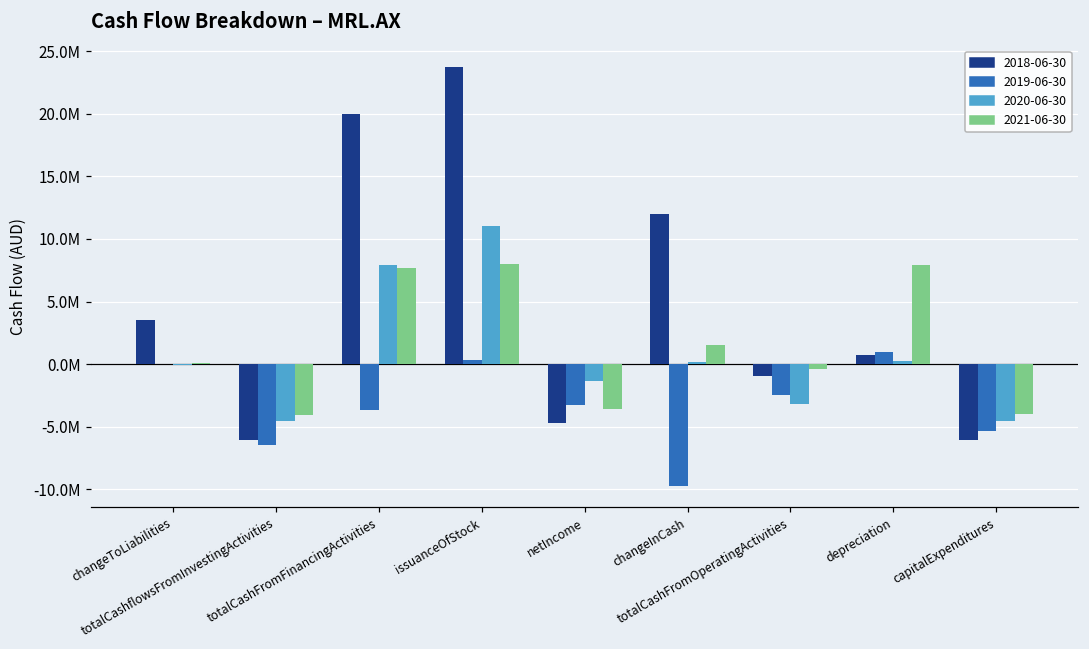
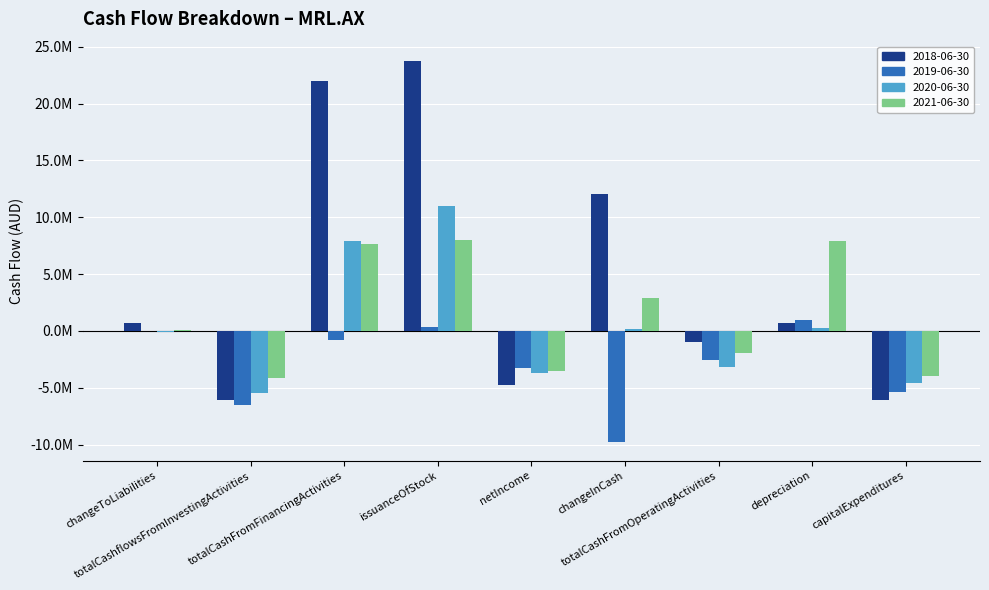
2018-06-30, changeToLiabilities: 3500000 -> 700000
2020-06-30, totalCashflowsFromInvestingActivities: -4500000 -> -5400000
2018-06-30, totalCashFromFinancingActivities: 20000000 -> 22000000
2019-06-30, totalCashFromFinancingActivities: -3700000 -> -800000
2020-06-30, netIncome: -1300000 -> -3700000
2021-06-30, changeInCash: 1500000 -> 2900000
2021-06-30, totalCashFromOperatingActivities: -400000 -> -1900000
